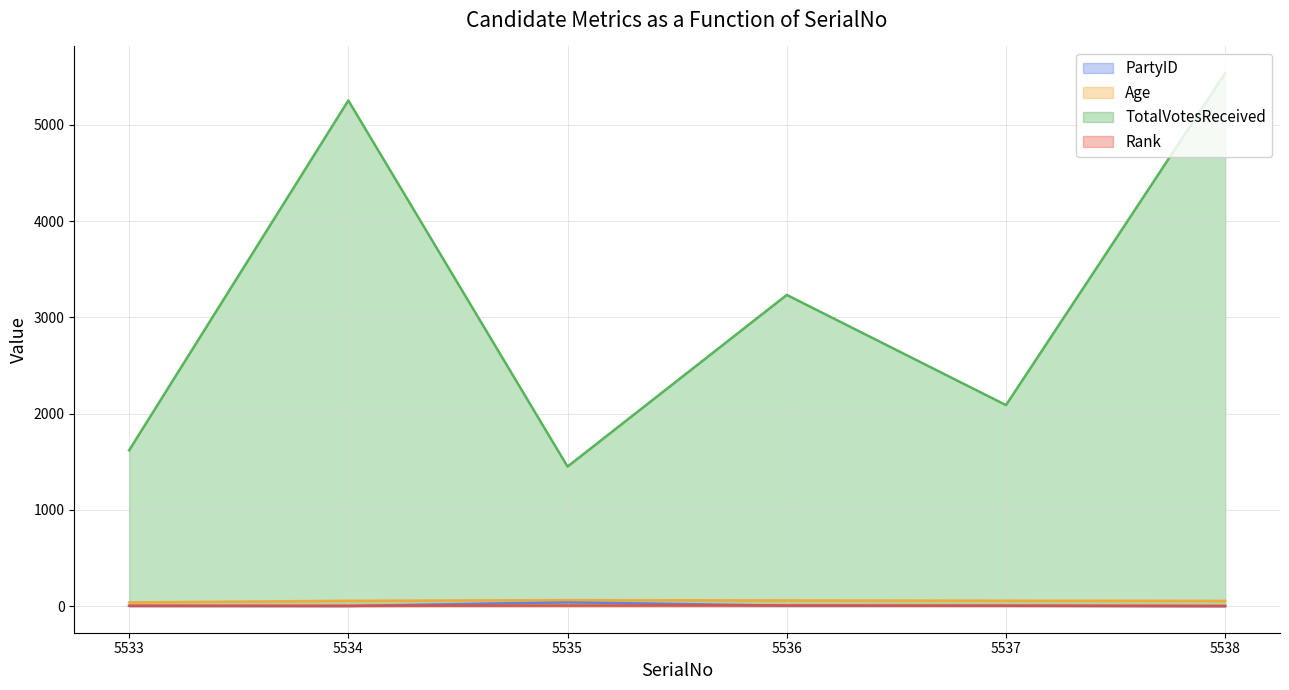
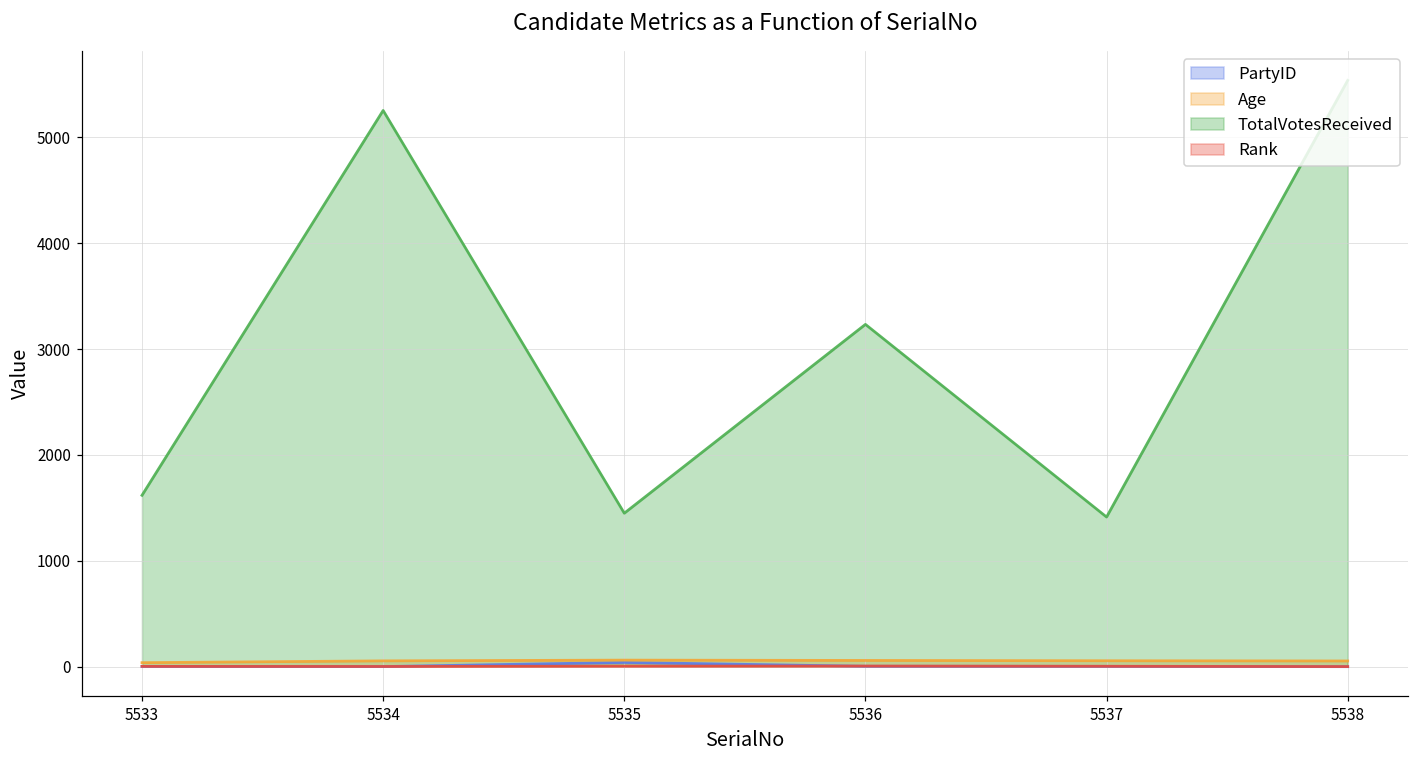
TotalVotesReceived, 5537: 2100 -> 1400
